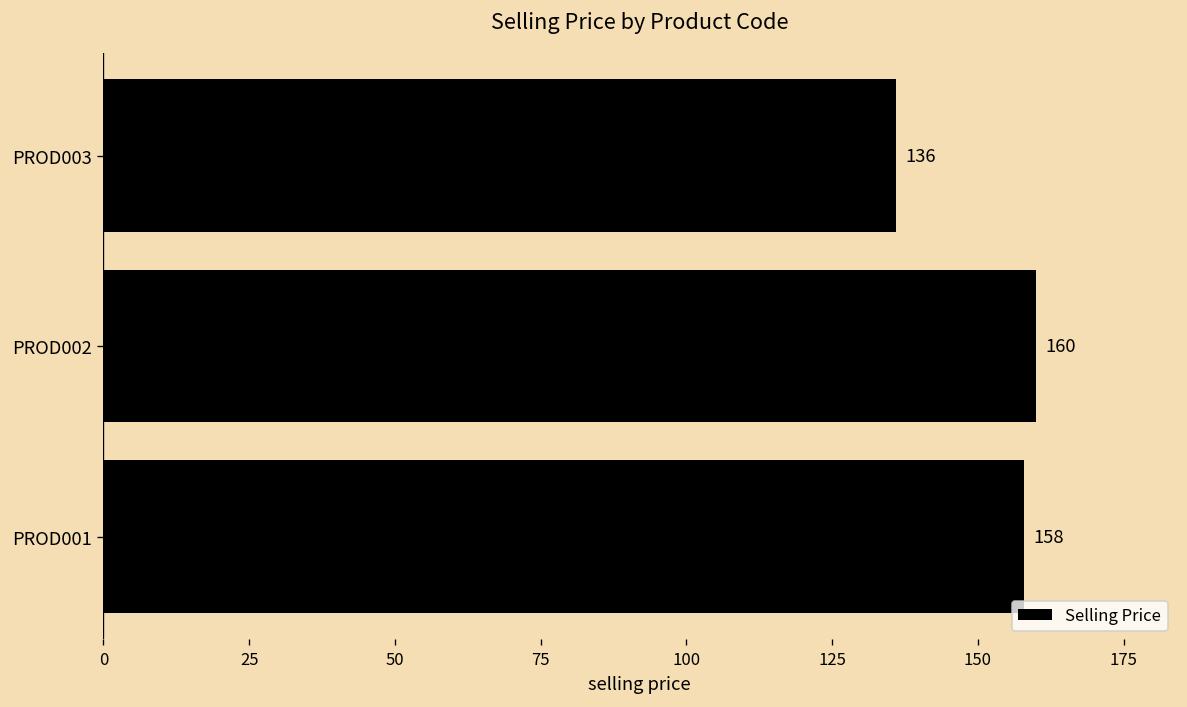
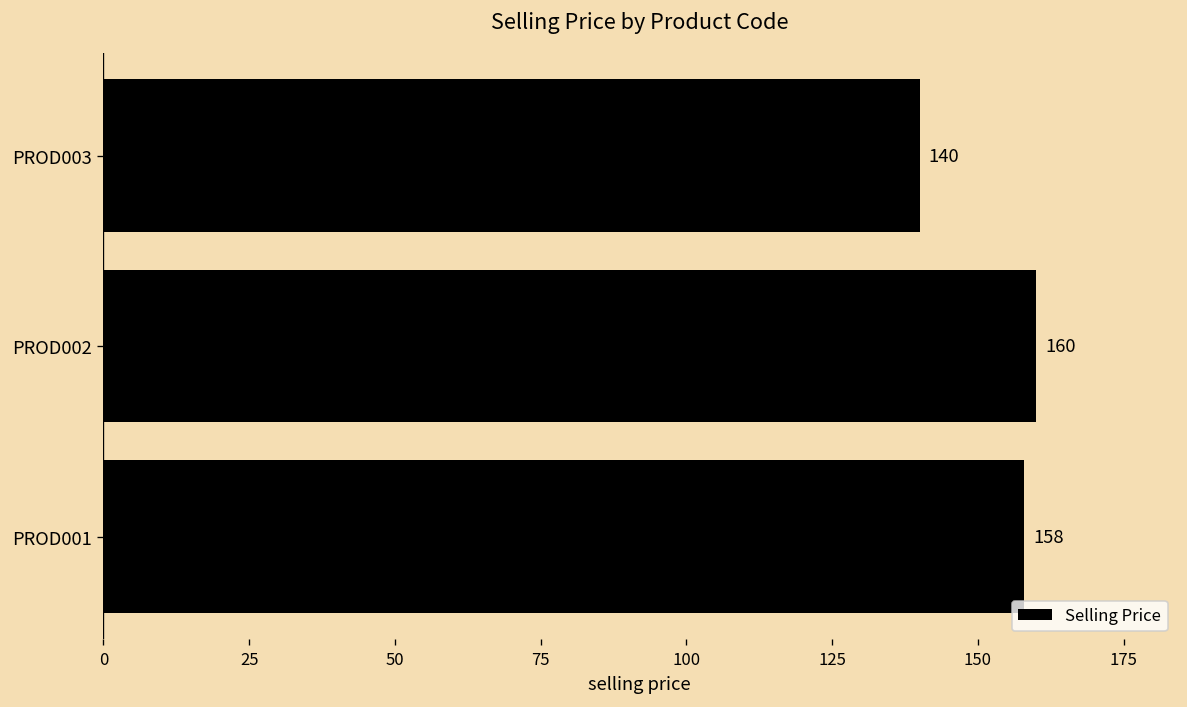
PROD003: 136 -> 140
